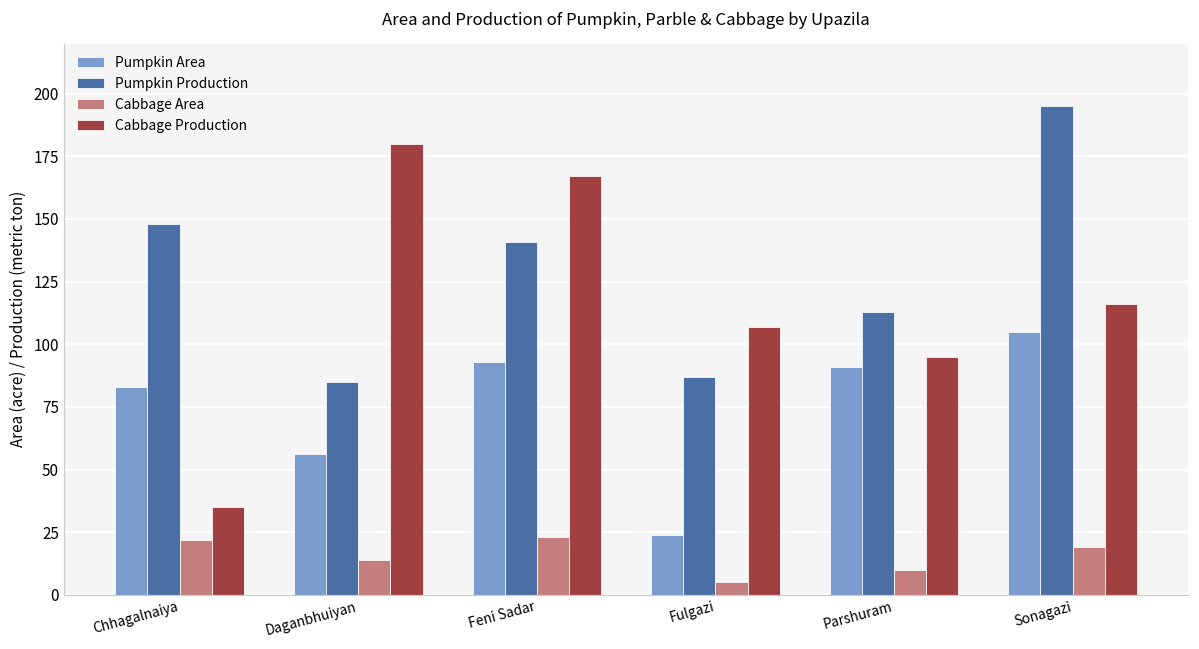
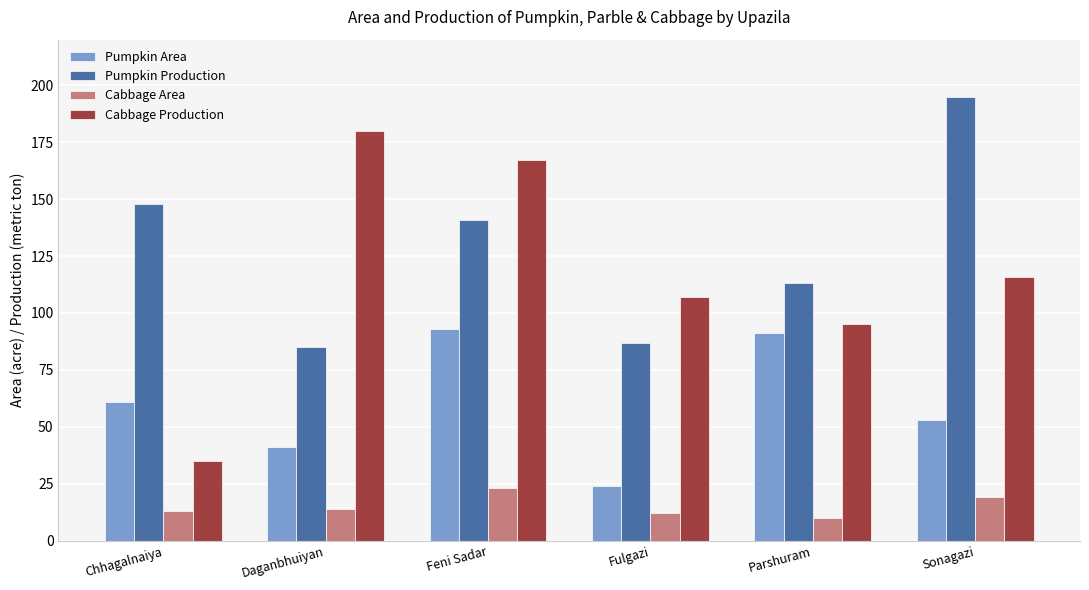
Pumpkin Area, Chhagalnaiya: 83 -> 61
Cabbage Area, Chhagalnaiya: 22 -> 13
Pumpkin Area, Daganbhuiyan: 56 -> 41
Cabbage Area, Fulgazi: 5 -> 12
Pumpkin Area, Sonagazi: 105 -> 53
